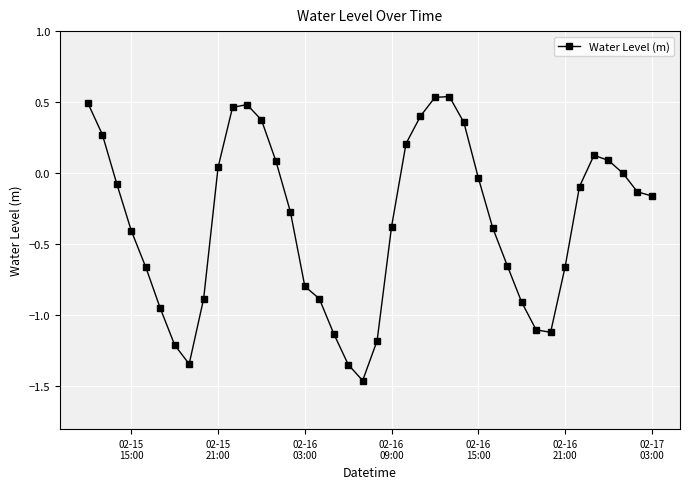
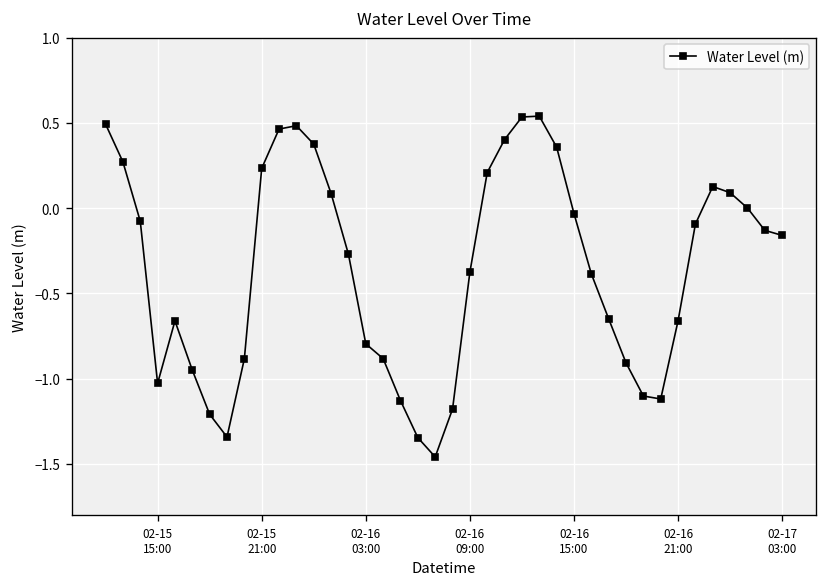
02-15 15:00: -0.41 -> -1.03
02-15 21:00: 0.04 -> 0.23
